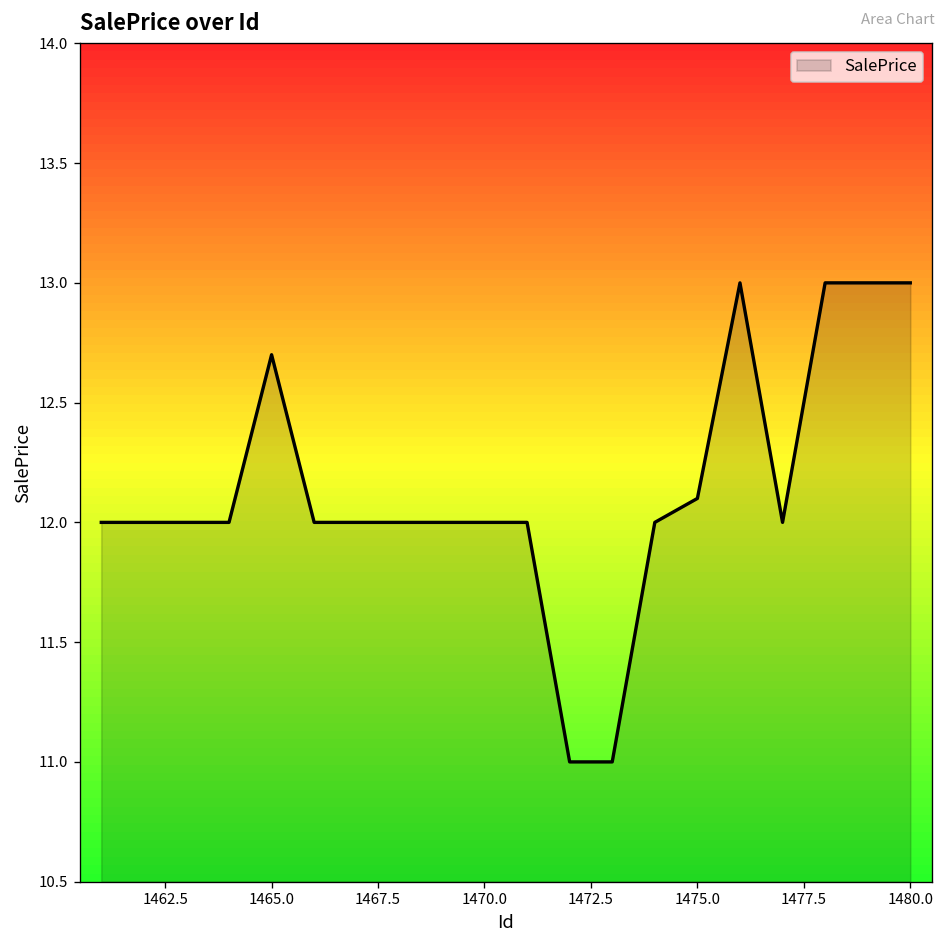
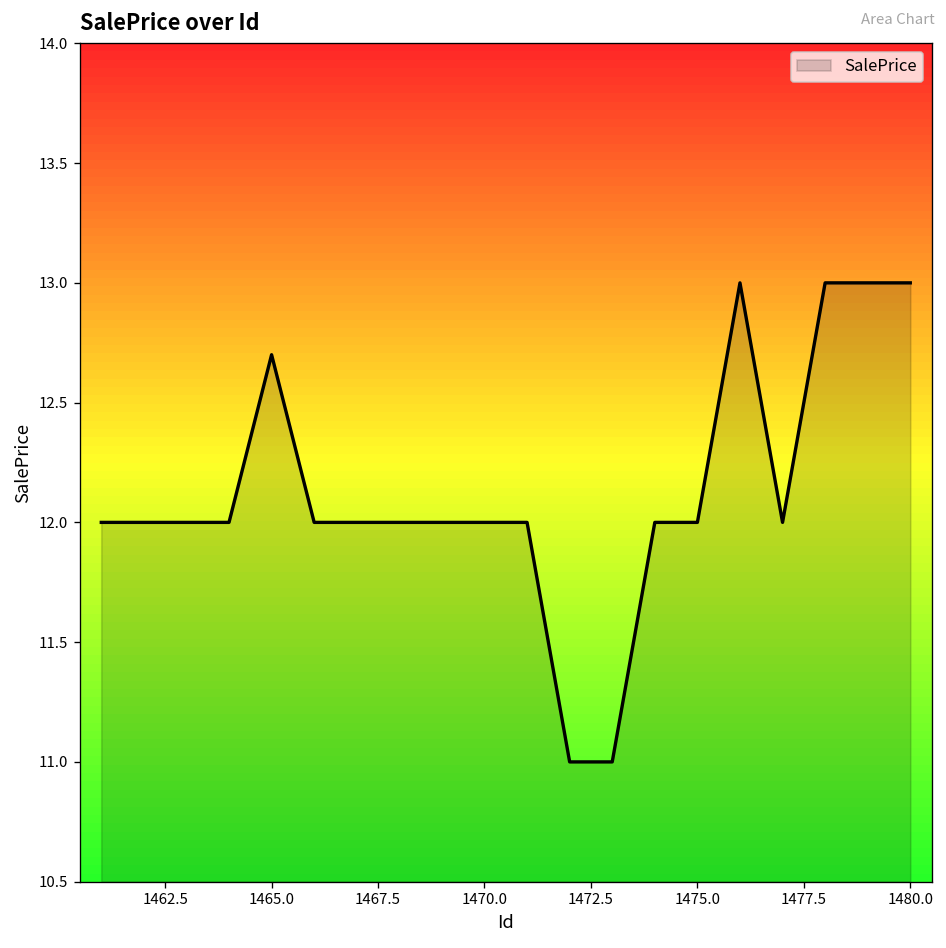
1475.0: 12.1 -> 12.0
